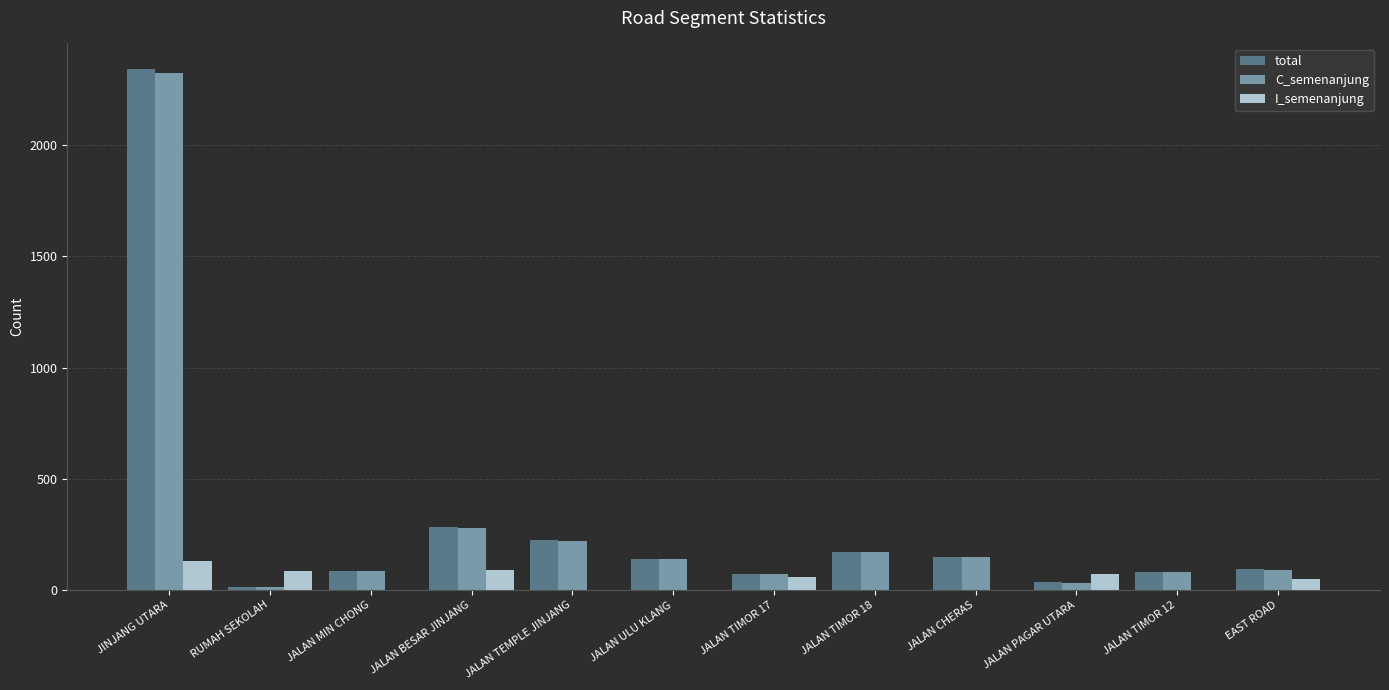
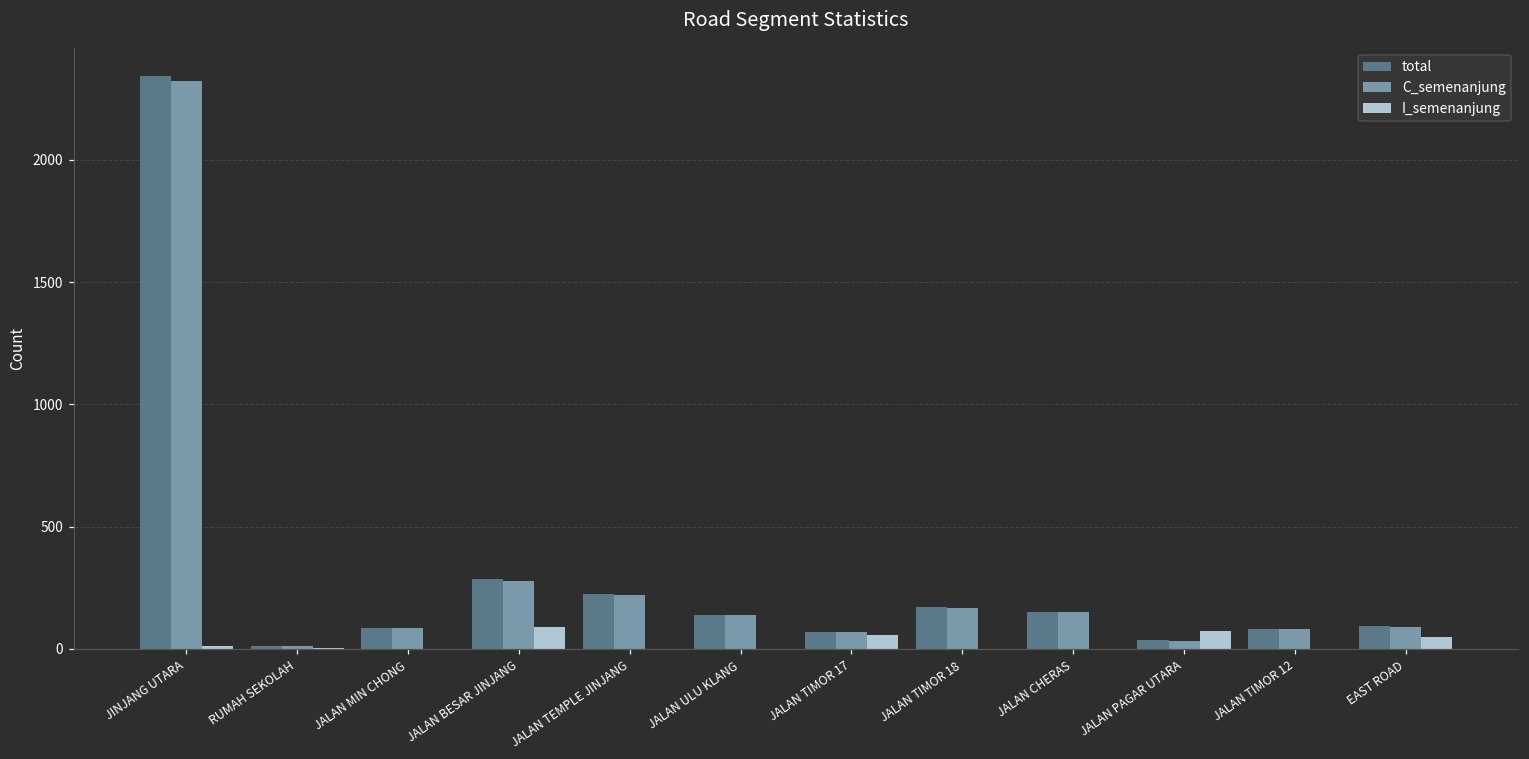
I_semenanjung, JINJANG UTARA: 130 -> 10
I_semenanjung, RUMAH SEKOLAH: 80 -> 0
